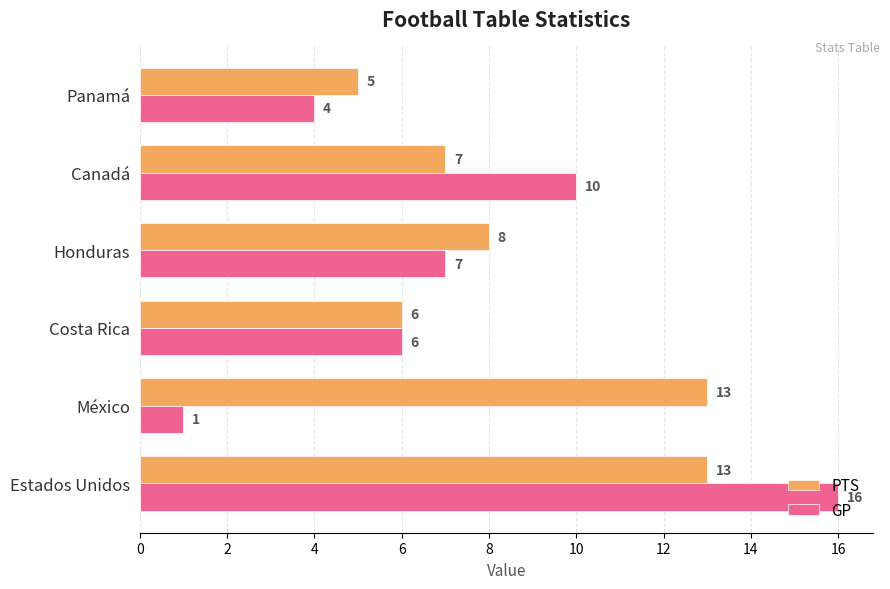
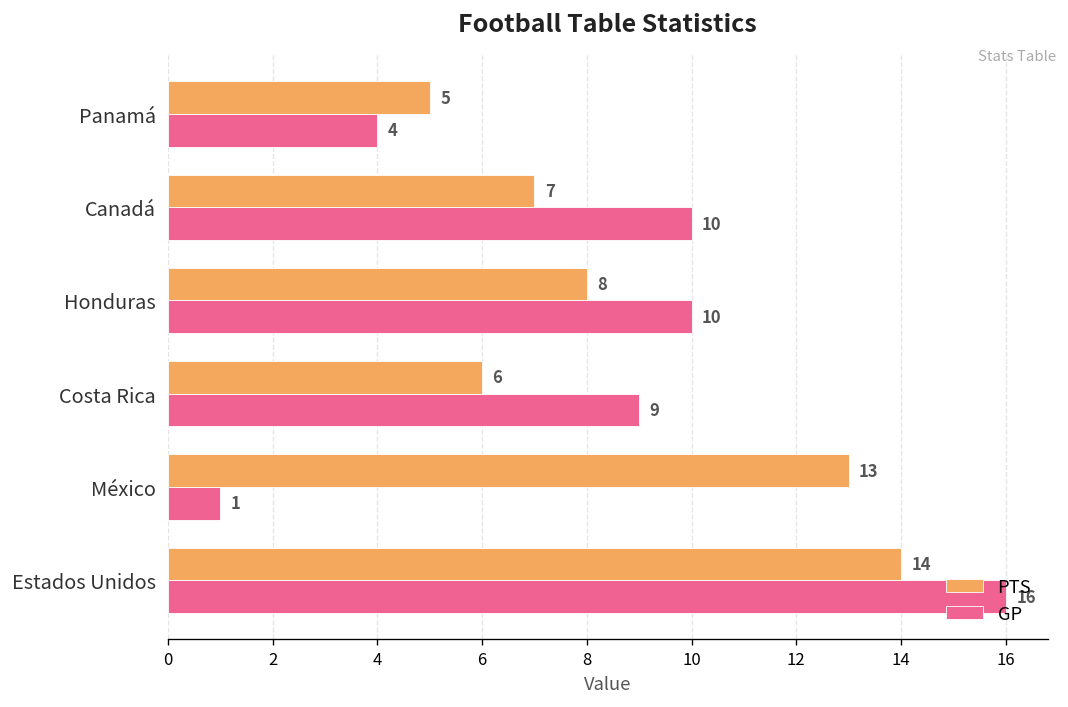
GP, Honduras: 7 -> 10
GP, Costa Rica: 6 -> 9
PTS, Estados Unidos: 13 -> 14
